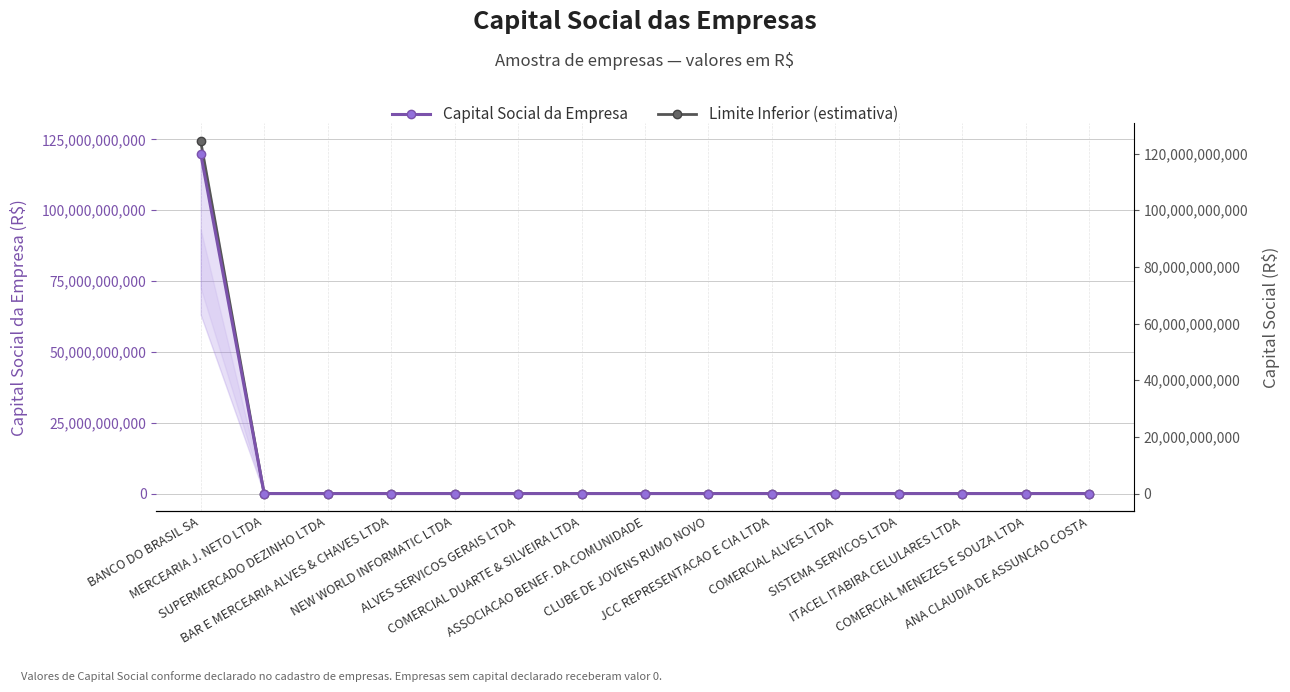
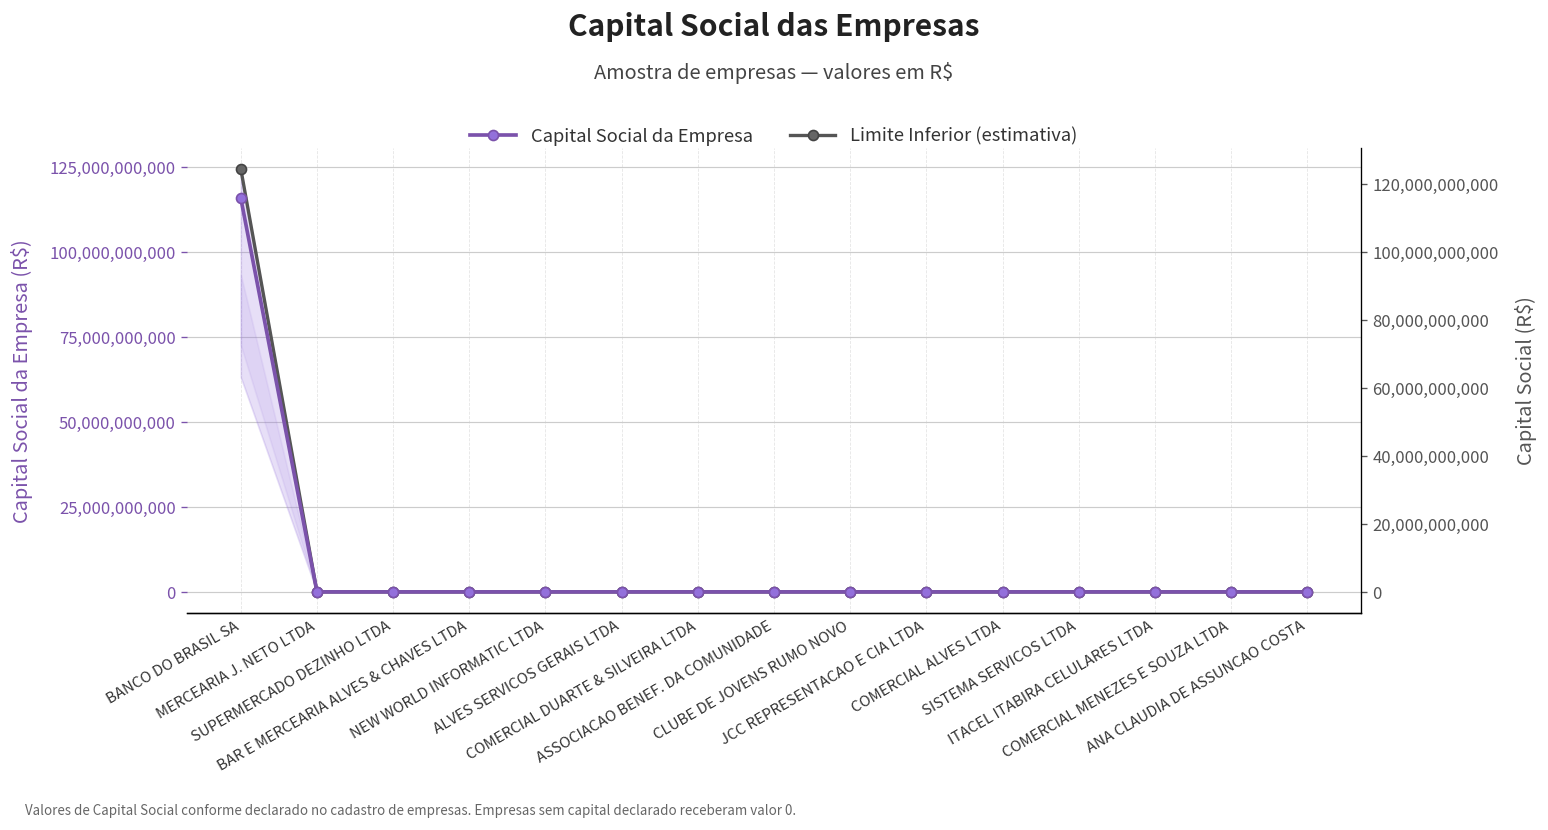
Capital Social da Empresa, BANCO DO BRASIL SA: 120,000,000,000 -> 116,000,000,000
